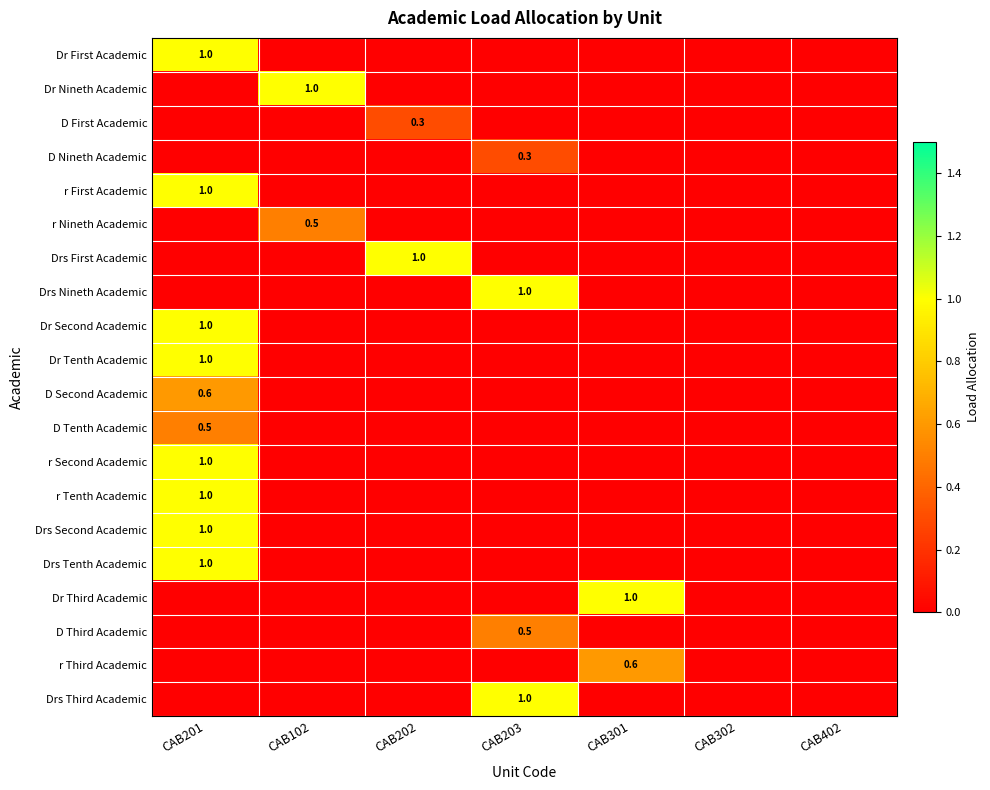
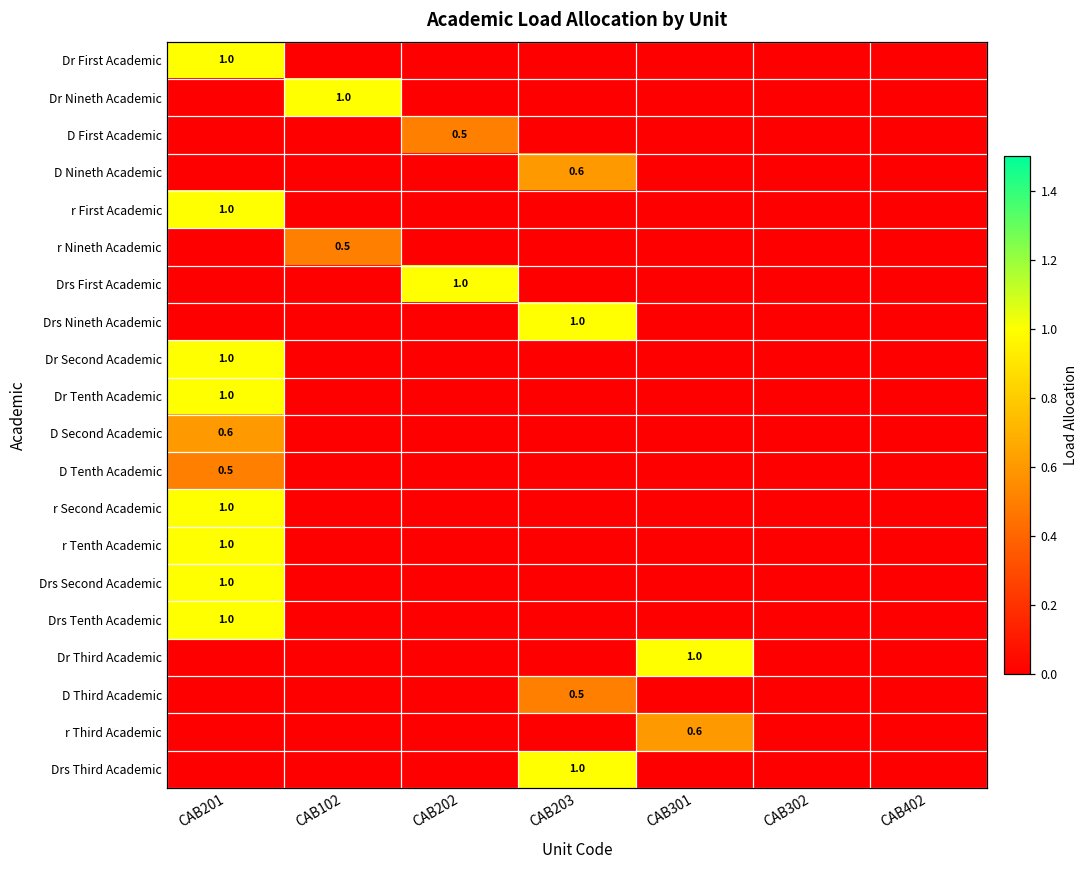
D First Academic, CAB202: 0.3 -> 0.5
D Nineth Academic, CAB203: 0.3 -> 0.6
